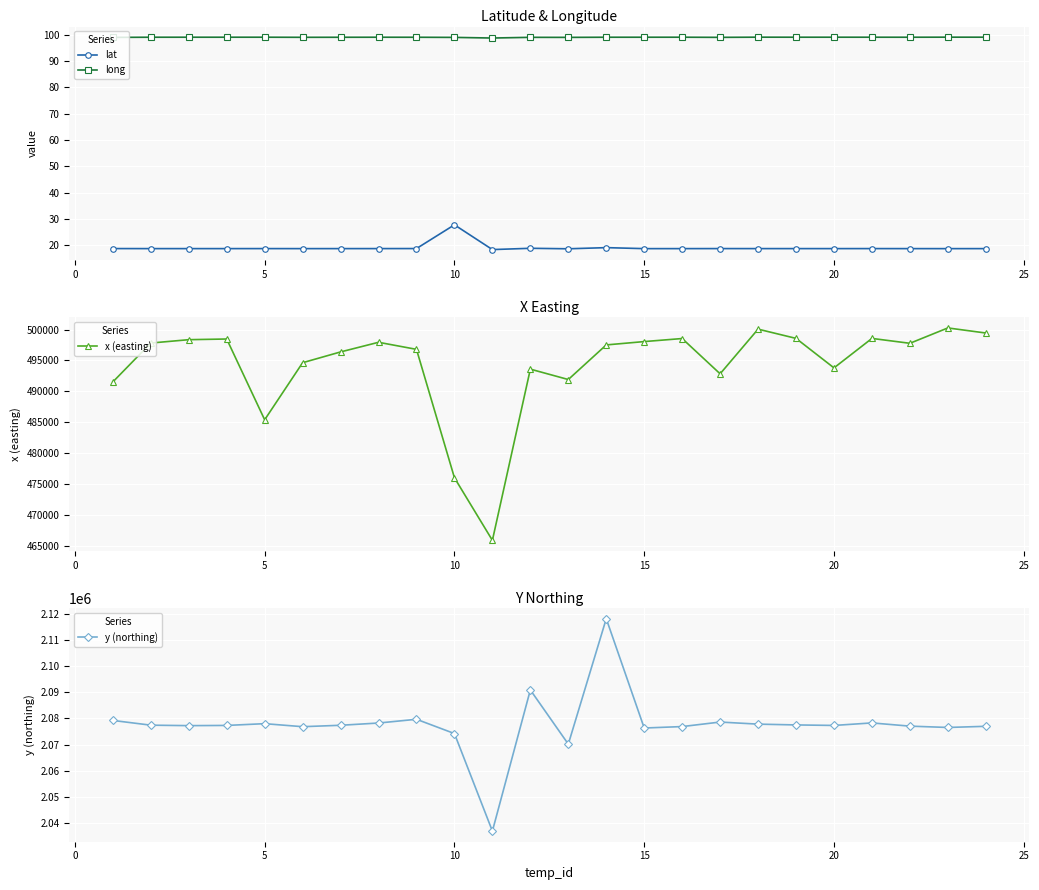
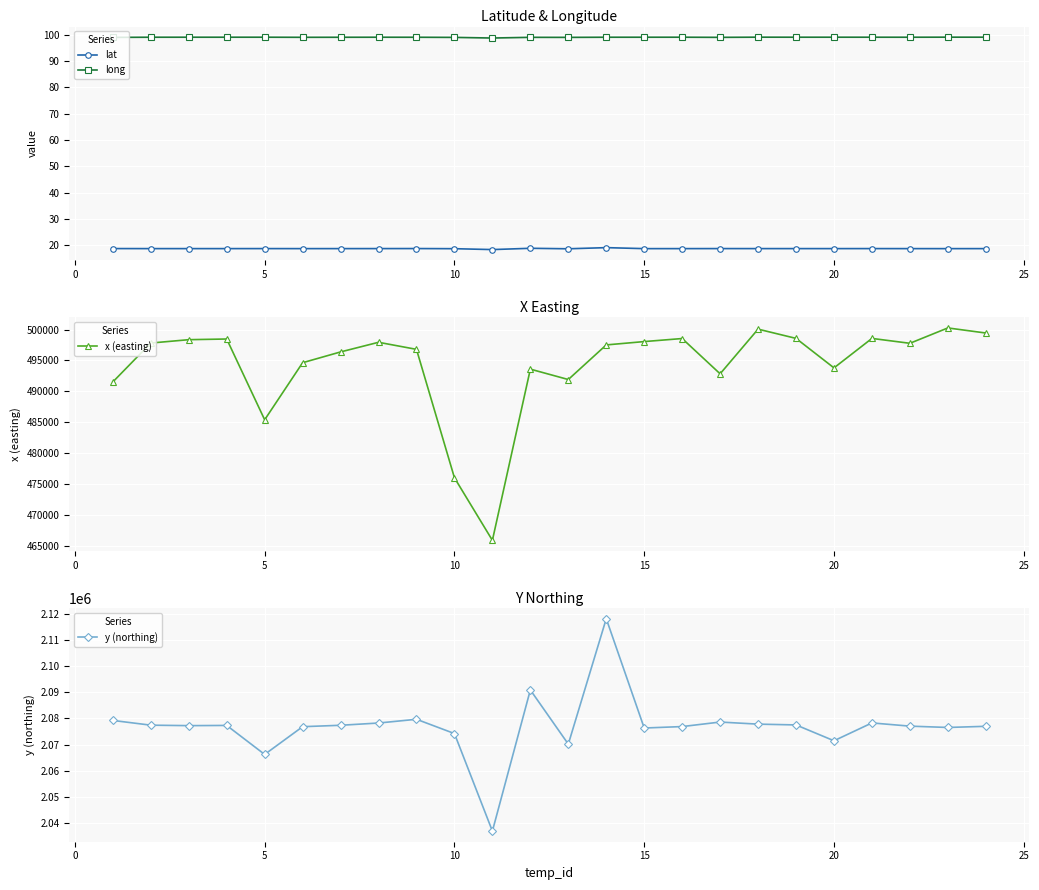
Latitude & Longitude, lat, 10: 28 -> 19
Y Northing, 5: 2078000 -> 2066000
Y Northing, 20: 2077000 -> 2071000
